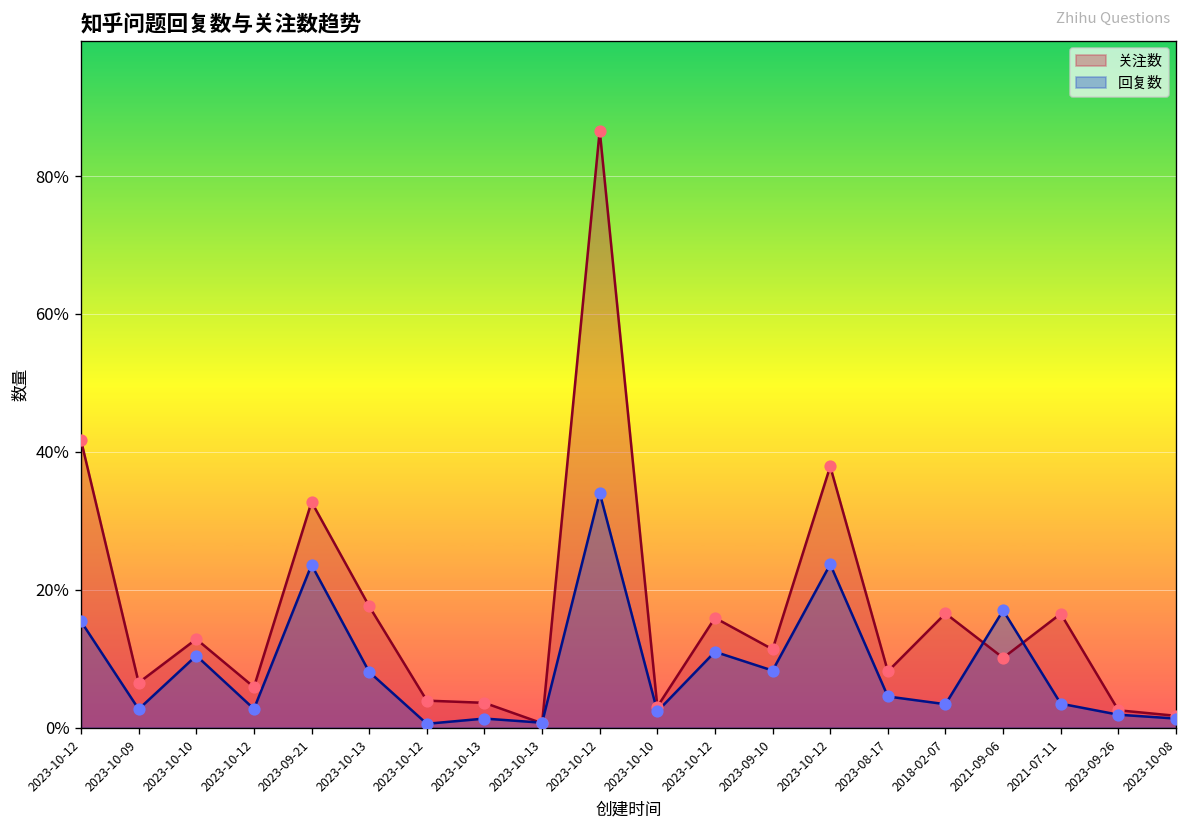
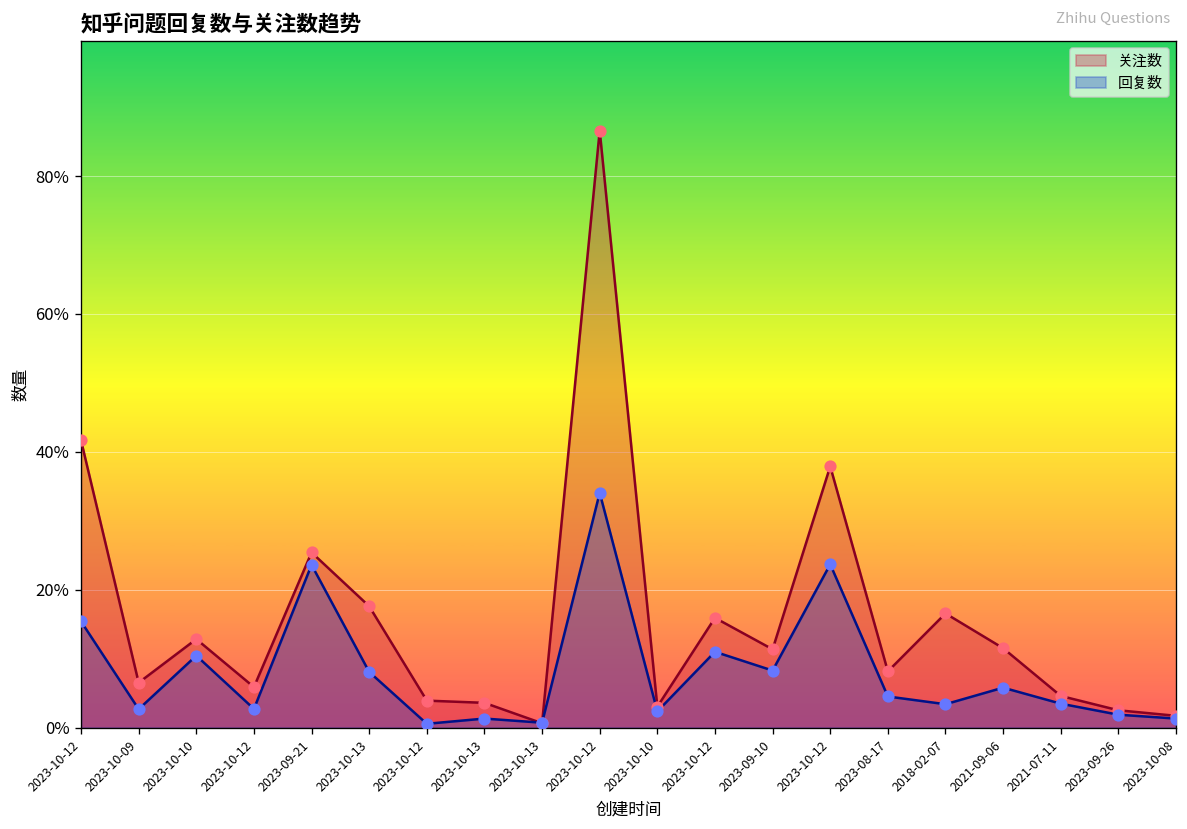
关注数, 2023-09-21: 33% -> 25%
关注数, 2021-09-06: 10% -> 12%
回复数, 2021-09-06: 17% -> 6%
关注数, 2021-07-11: 17% -> 5%
